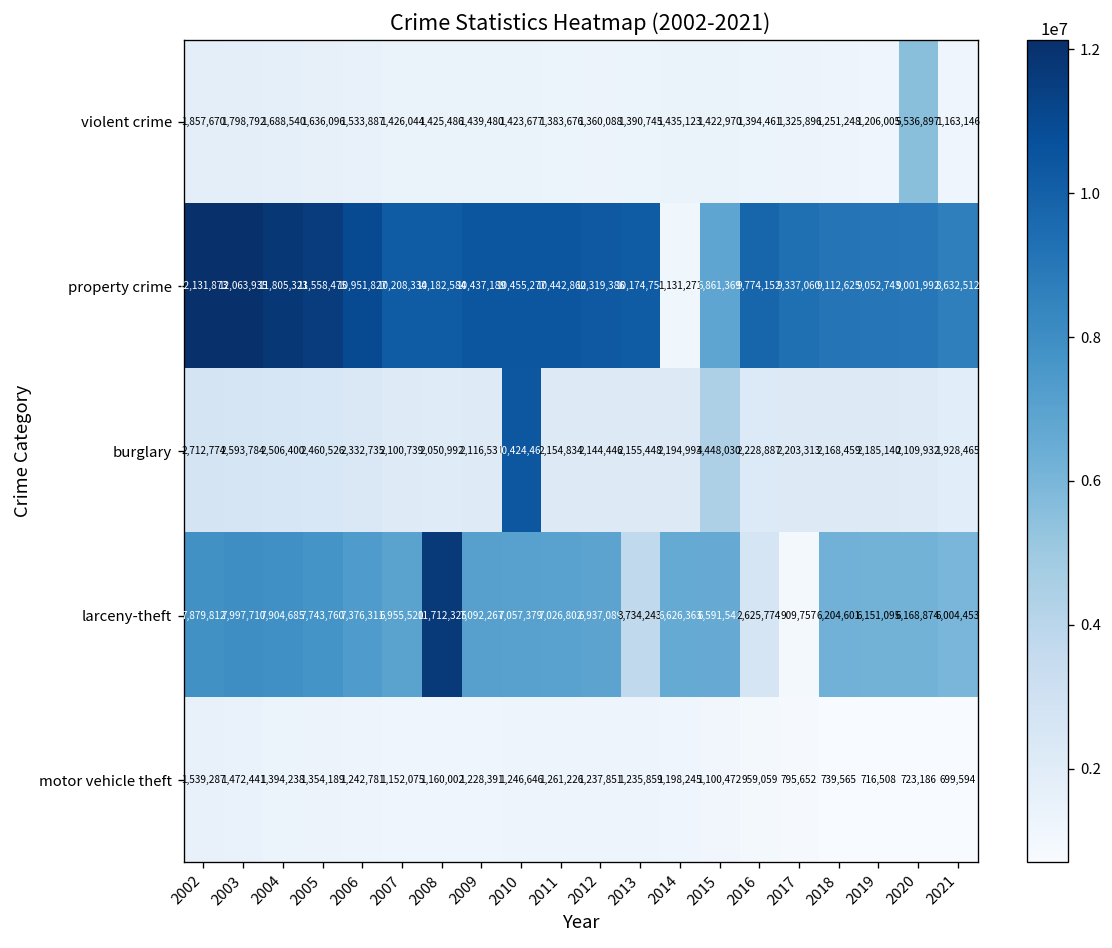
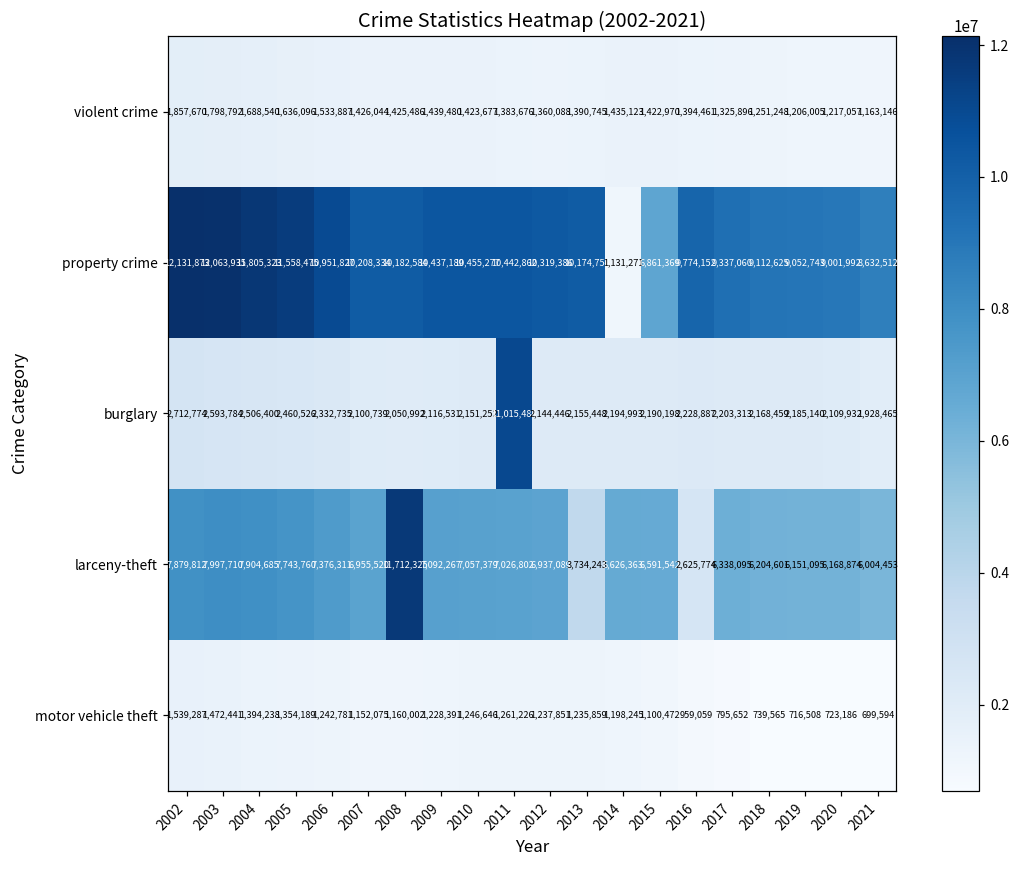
violent crime, 2020: 5,536,897 -> 1,217,057
burglary, 2010: 10,424,466 -> 2,151,252
burglary, 2011: 2,154,834 -> 11,015,484
burglary, 2015: 4,448,030 -> 2,190,198
larceny-theft, 2017: 909,757 -> 6,338,095
